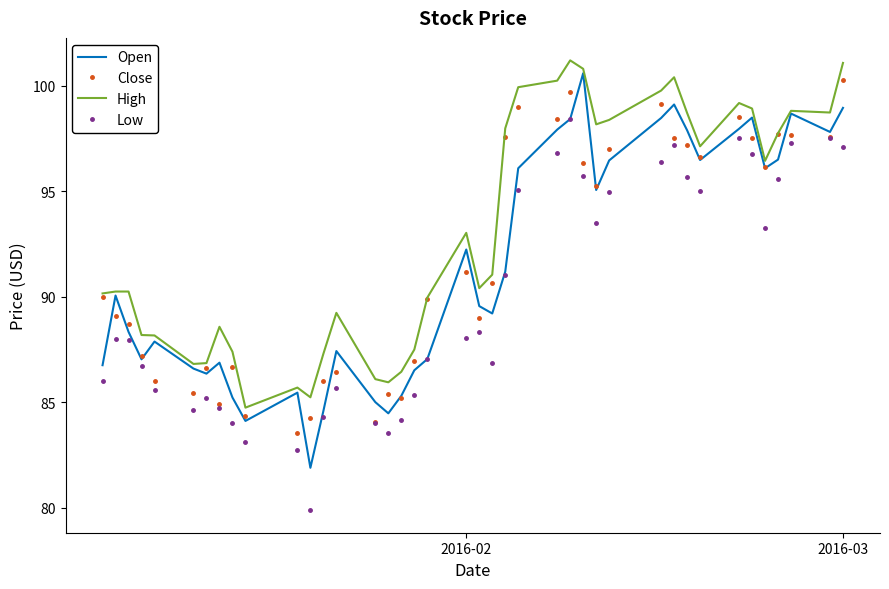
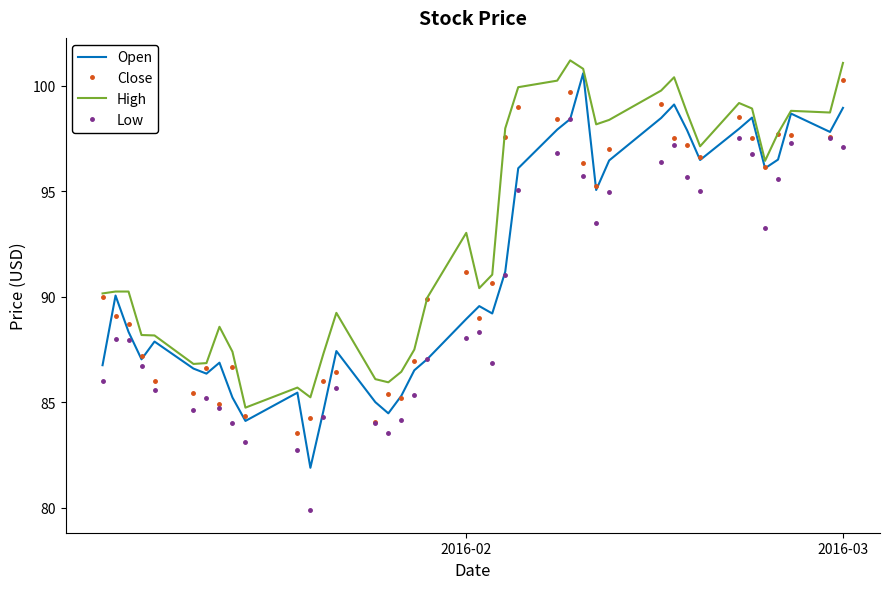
Open, 2016-02: 92.2 -> 88.9
